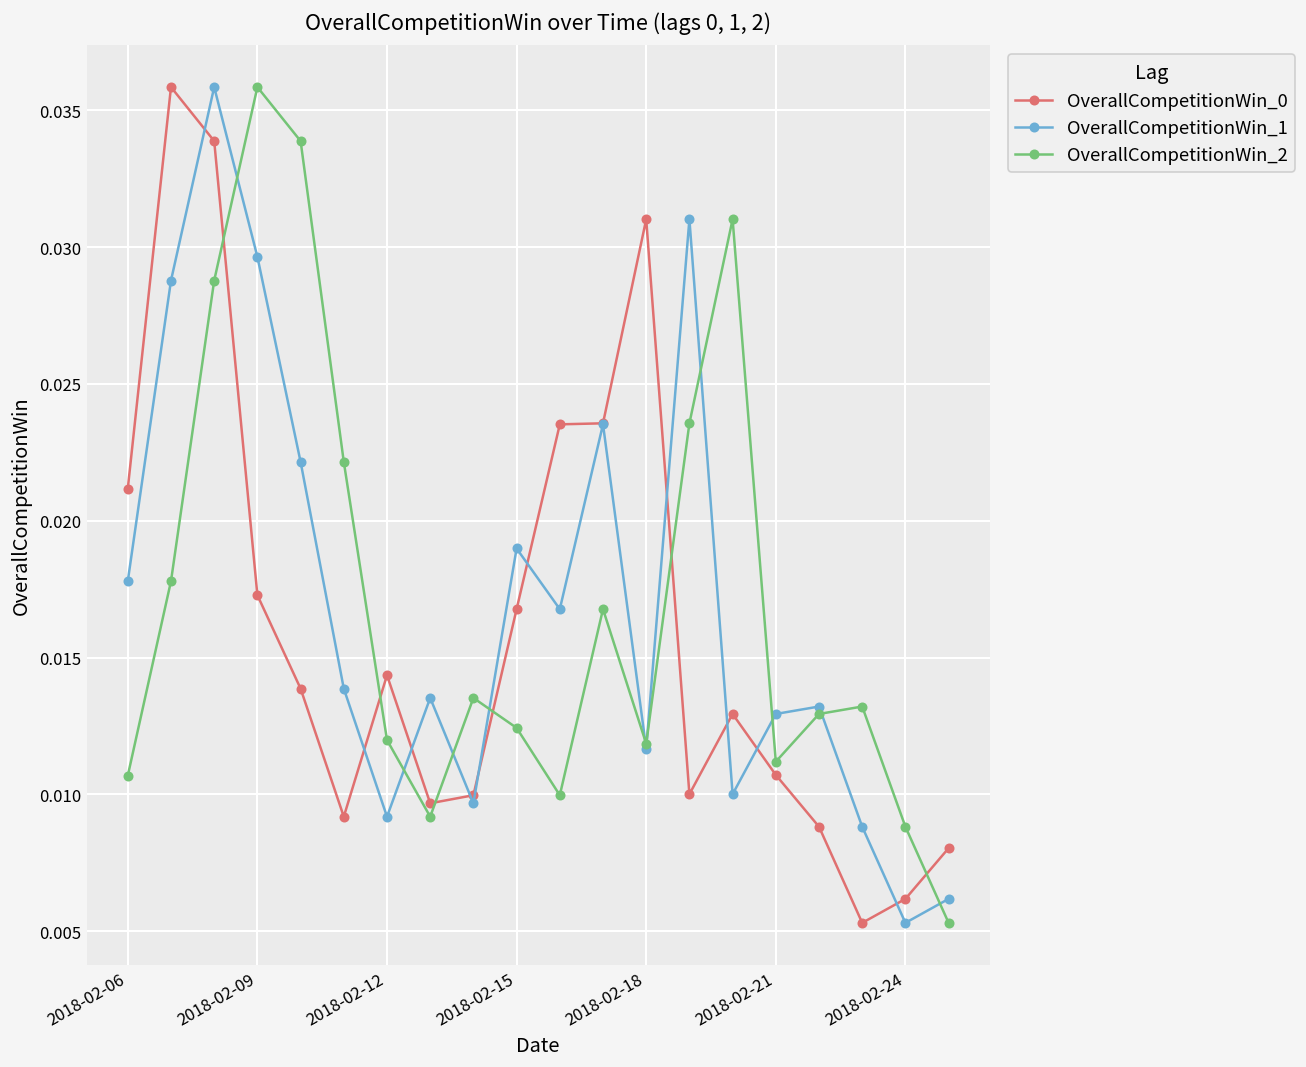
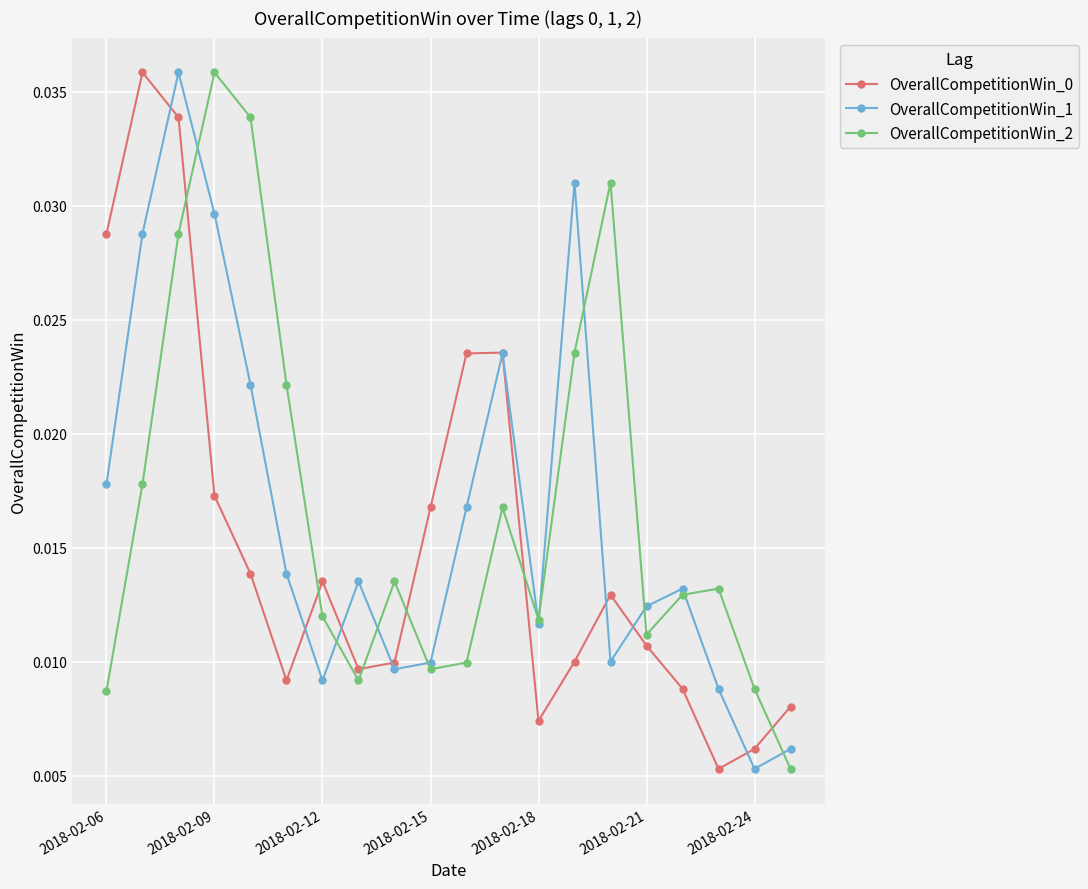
OverallCompetitionWin_0, 2018-02-06: 0.0212 -> 0.0288
OverallCompetitionWin_2, 2018-02-06: 0.0107 -> 0.0087
OverallCompetitionWin_0, 2018-02-12: 0.0144 -> 0.0135
OverallCompetitionWin_1, 2018-02-15: 0.0190 -> 0.0100
OverallCompetitionWin_2, 2018-02-15: 0.0124 -> 0.0097
OverallCompetitionWin_0, 2018-02-18: 0.0310 -> 0.0074
OverallCompetitionWin_1, 2018-02-21: 0.0129 -> 0.0124
